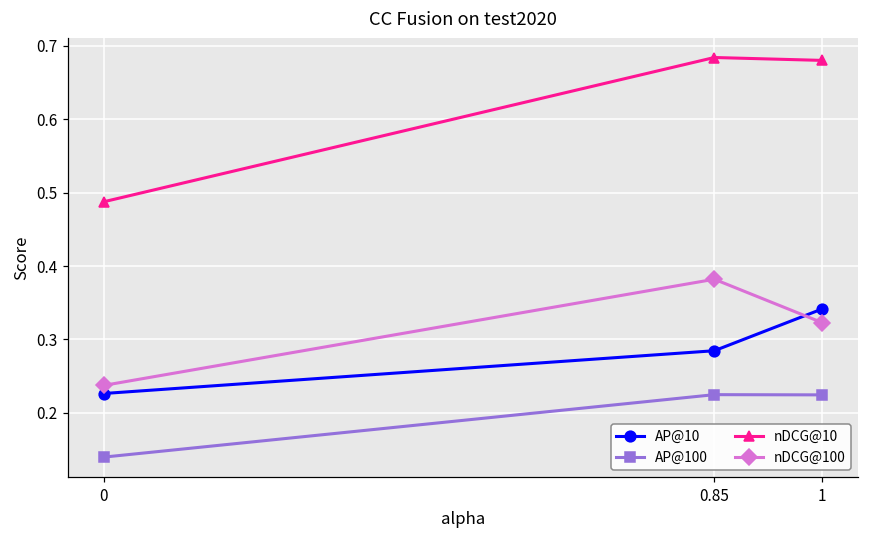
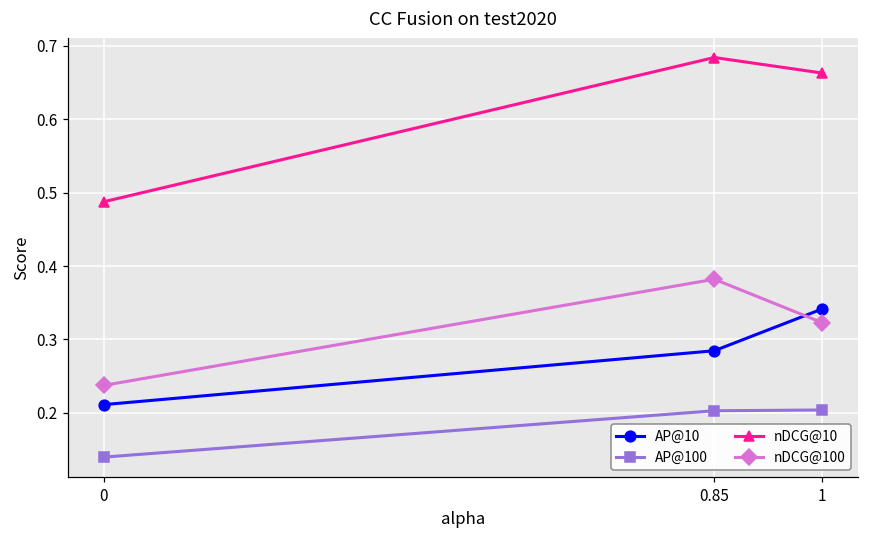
AP@10, 0: 0.23 -> 0.21
AP@100, 0.85: 0.22 -> 0.20
AP@100, 1: 0.22 -> 0.20
nDCG@10, 1: 0.68 -> 0.66
